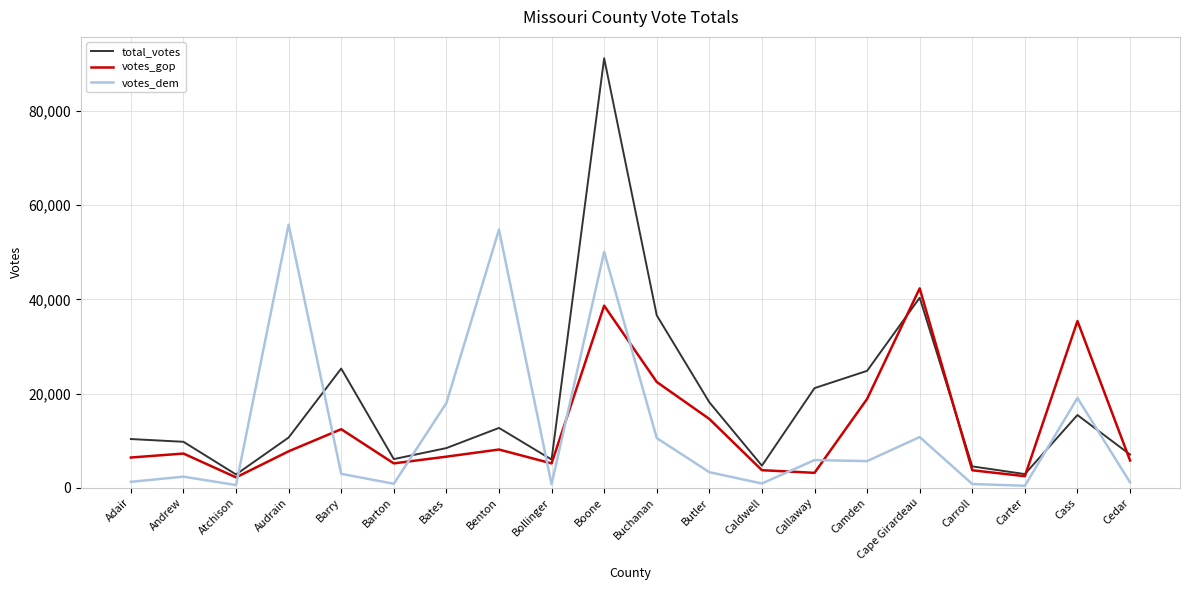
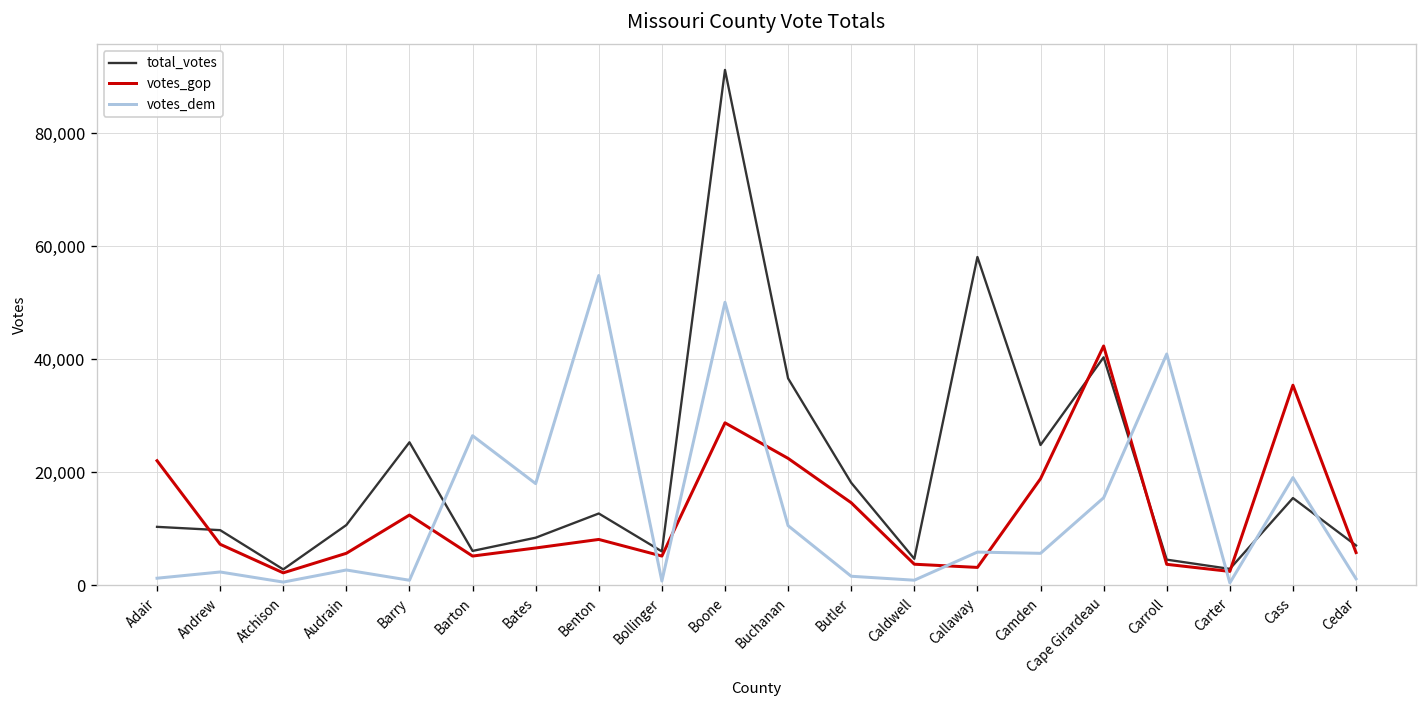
votes_gop, Adair: 6,000 -> 22,000
votes_gop, Audrain: 8,000 -> 6,000
votes_dem, Audrain: 56,000 -> 3,000
votes_dem, Barry: 3,000 -> 1,000
votes_dem, Barton: 1,000 -> 26,000
votes_gop, Boone: 39,000 -> 29,000
votes_dem, Butler: 3,000 -> 2,000
total_votes, Callaway: 21,000 -> 58,000
votes_dem, Cape Girardeau: 11,000 -> 15,000
votes_dem, Carroll: 1,000 -> 41,000
